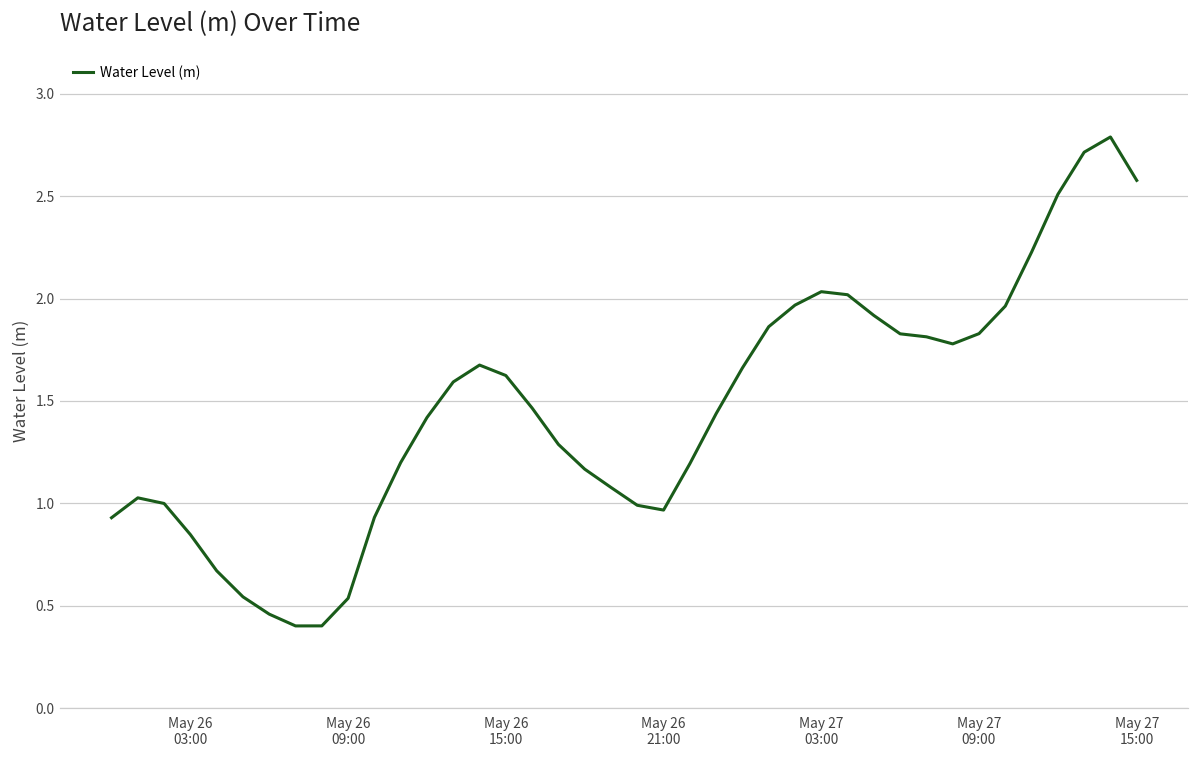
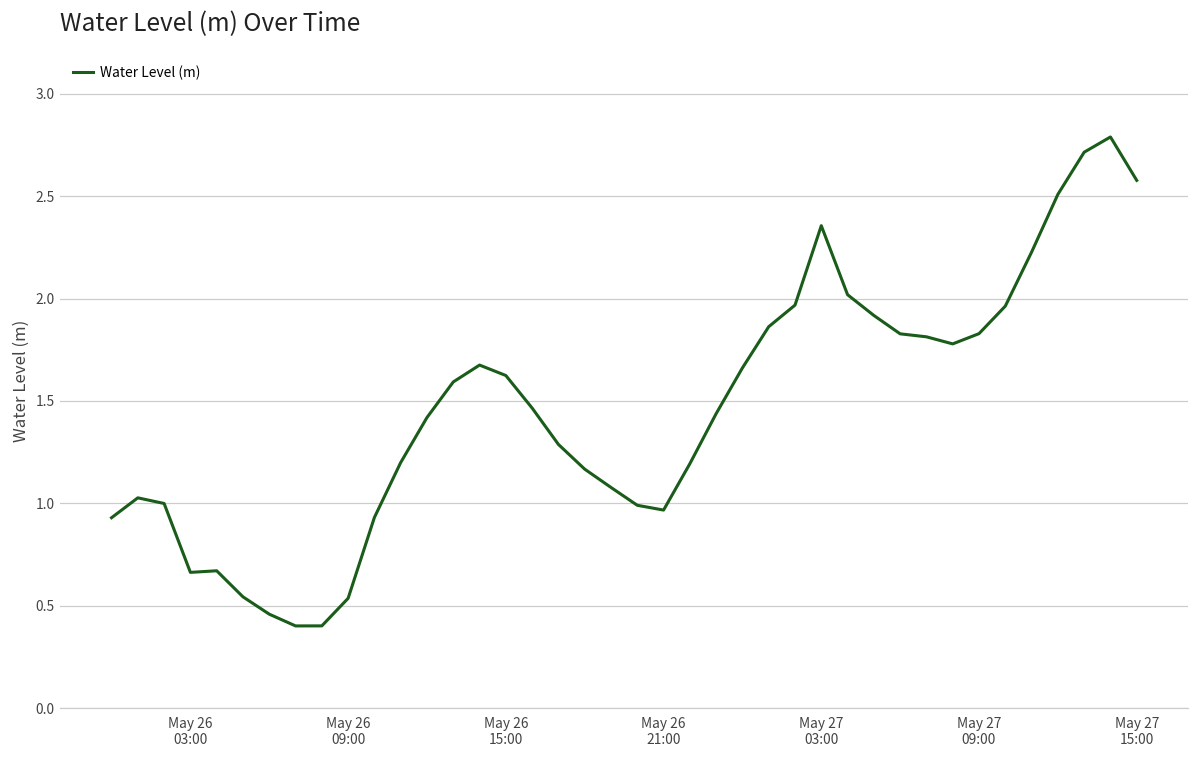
May 26 03:00: 0.85 -> 0.66
May 27 03:00: 2.03 -> 2.36
